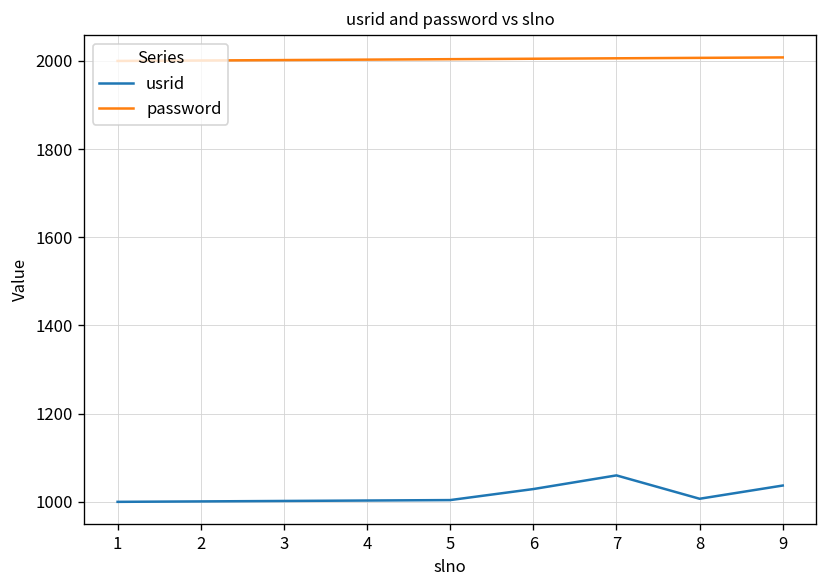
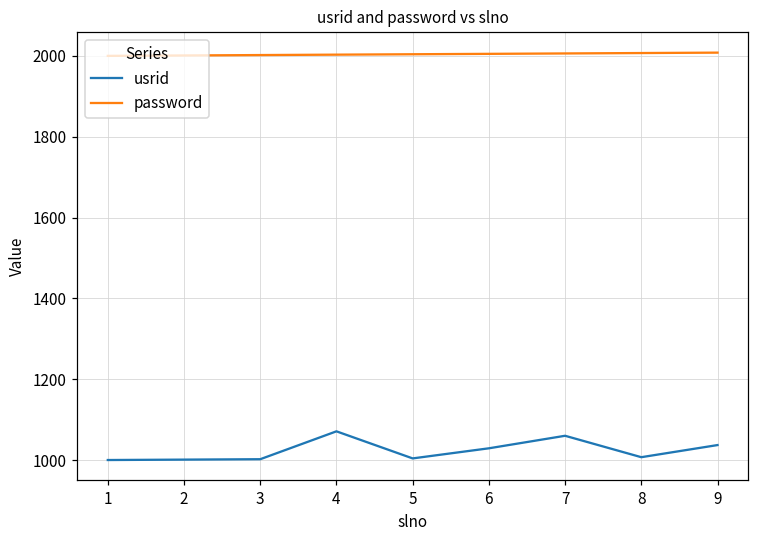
usrid, 4: 1000 -> 1070
